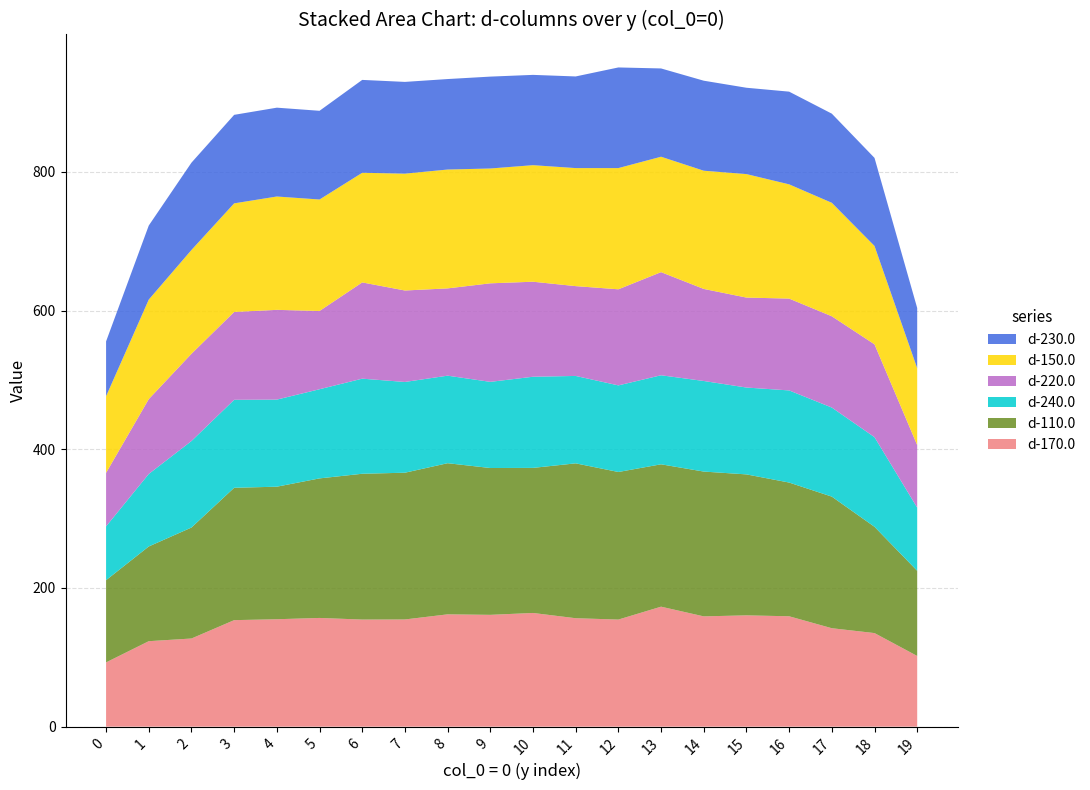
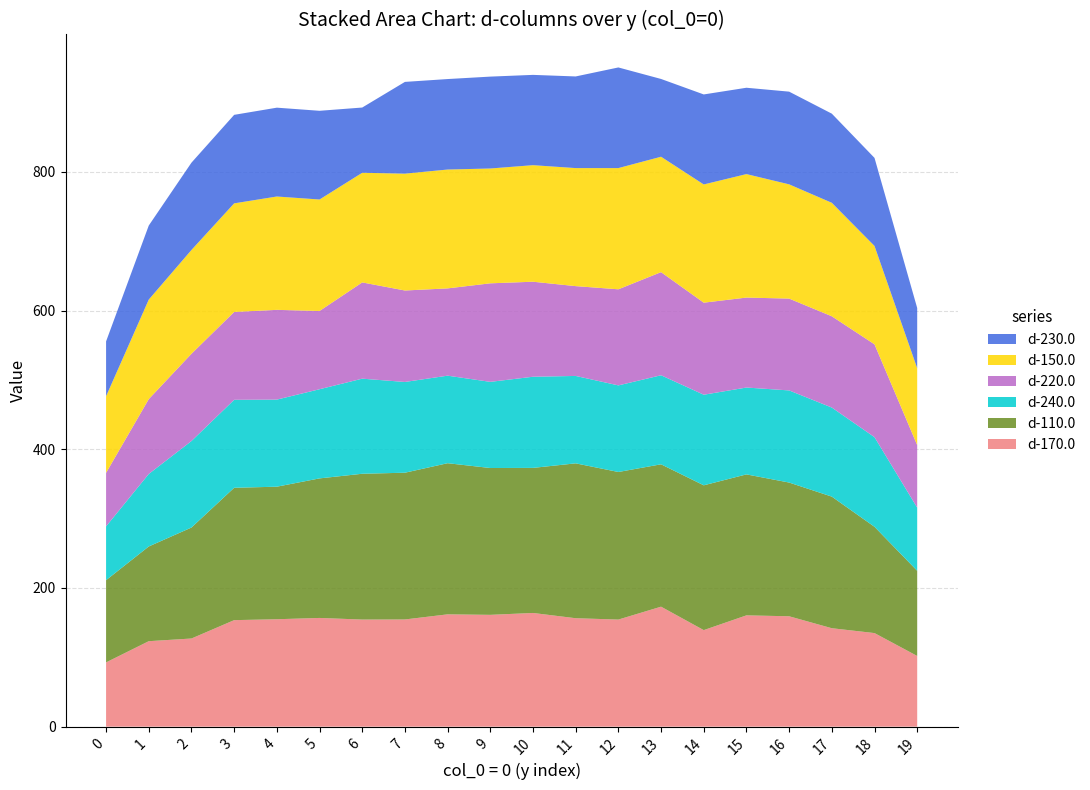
d-230.0, 6: 130 -> 90
d-230.0, 13: 130 -> 110
d-170.0, 14: 160 -> 140
